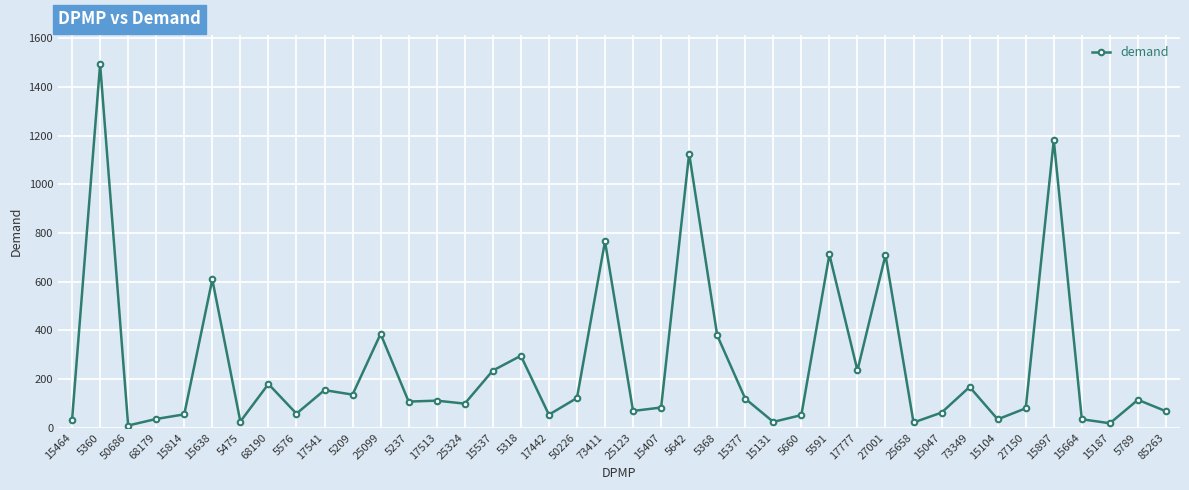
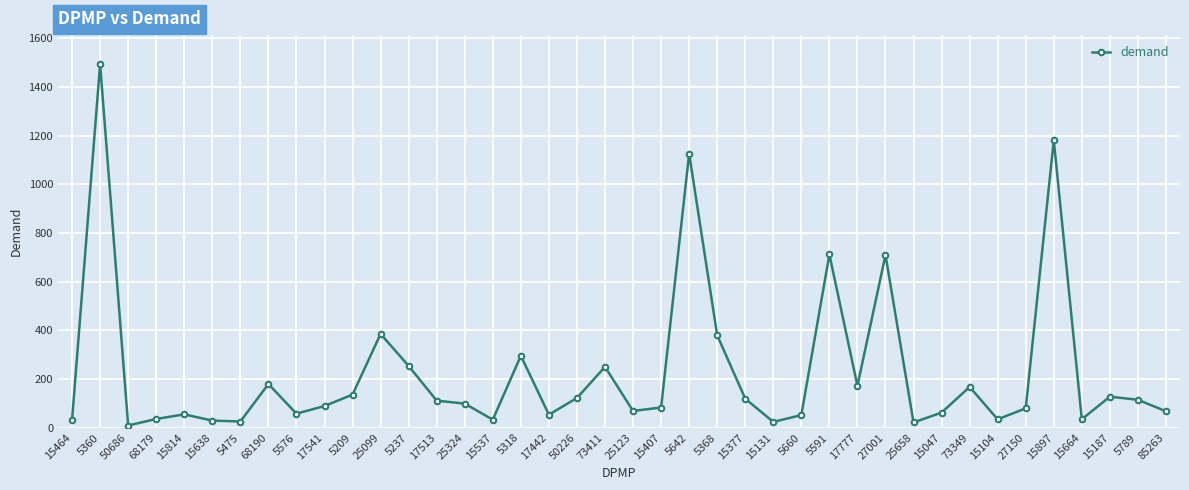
15638: 610 -> 30
17541: 150 -> 90
5237: 110 -> 250
15537: 230 -> 30
73411: 770 -> 250
17777: 230 -> 170
15187: 20 -> 130
